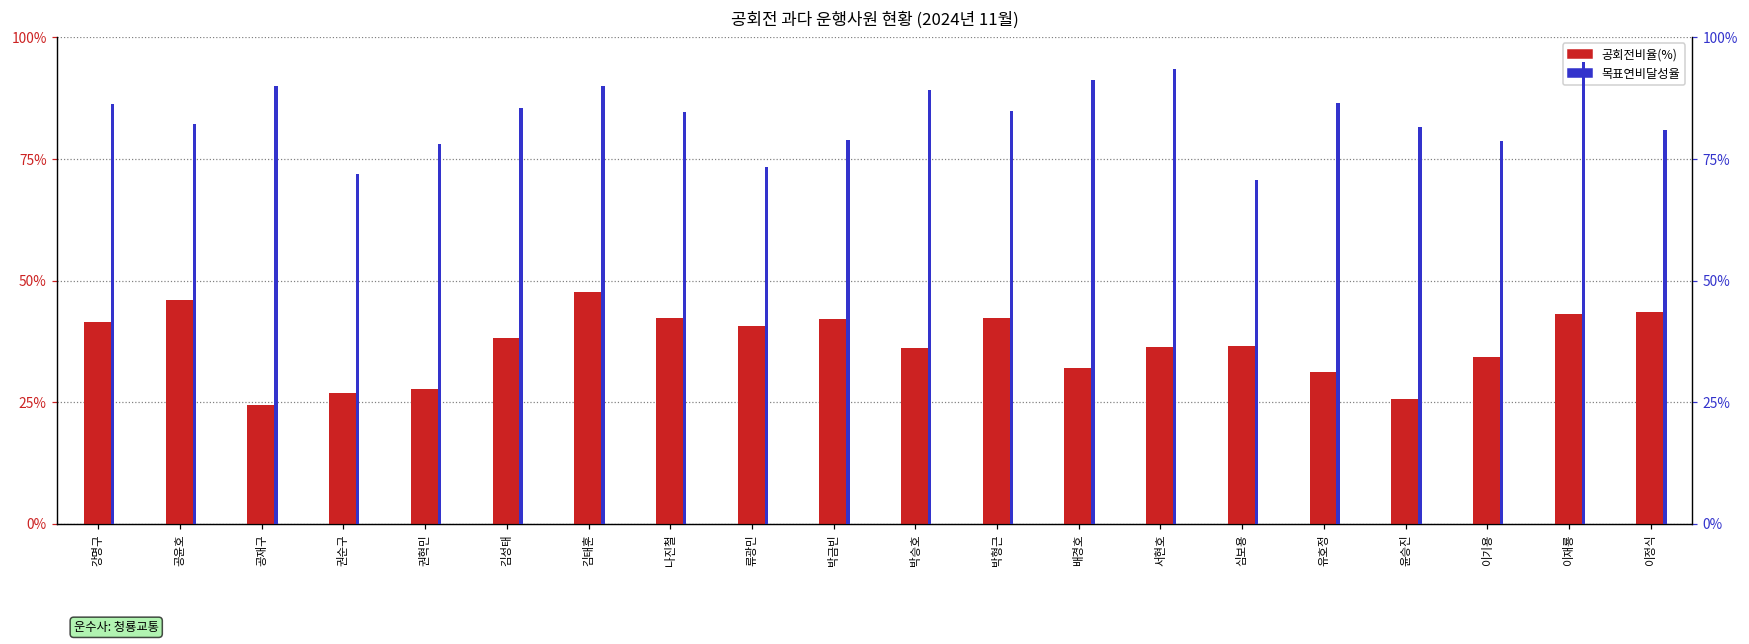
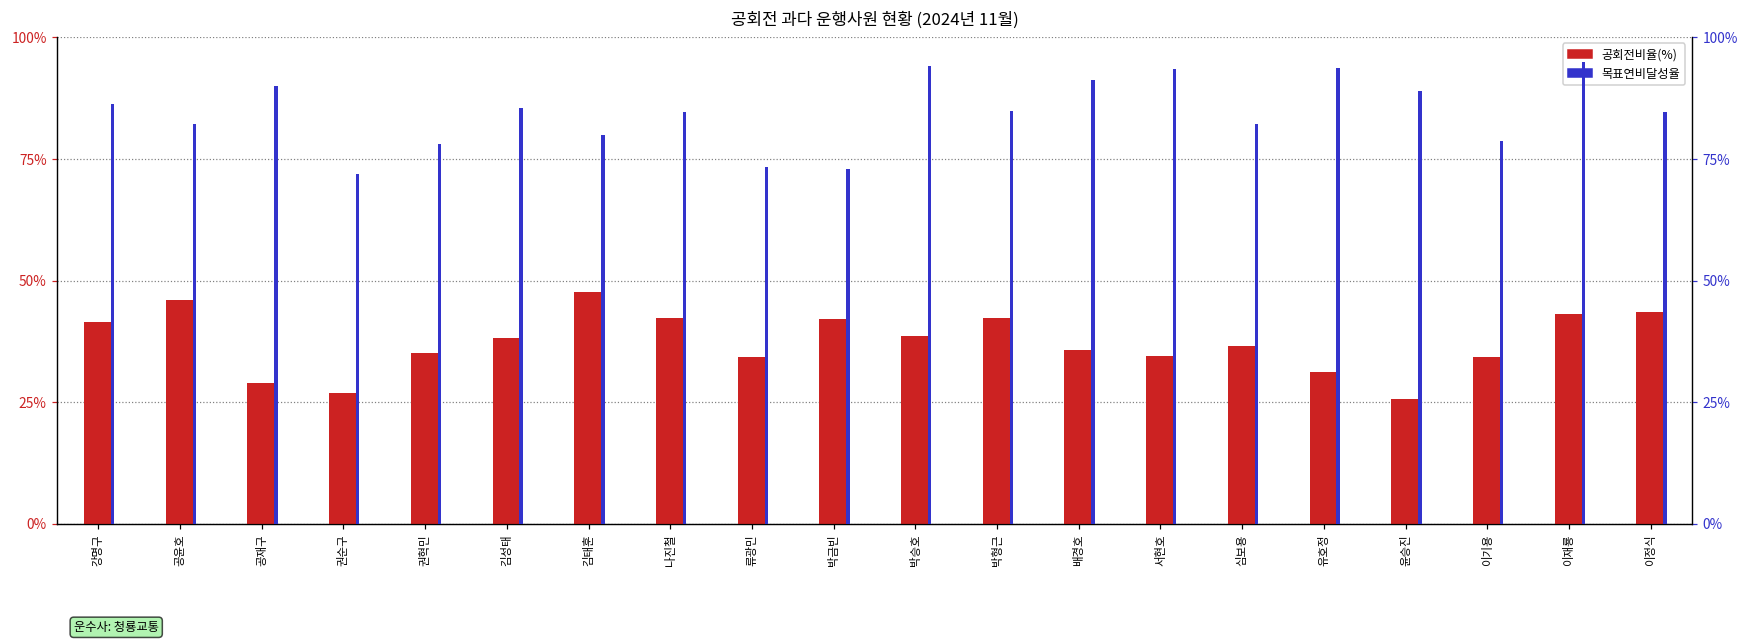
공회전비율(%), 공재구: 25% -> 29%
공회전비율(%), 권혁민: 28% -> 35%
공회전비율(%), 류광민: 41% -> 34%
공회전비율(%), 박승호: 36% -> 39%
공회전비율(%), 배경호: 32% -> 36%
공회전비율(%), 서현호: 36% -> 34%
목표연비달성율, 김태훈: 90% -> 80%
목표연비달성율, 박금빈: 79% -> 73%
목표연비달성율, 박승호: 89% -> 94%
목표연비달성율, 심보용: 71% -> 82%
목표연비달성율, 유호정: 86% -> 94%
목표연비달성율, 윤승진: 82% -> 89%
목표연비달성율, 이정식: 81% -> 85%
